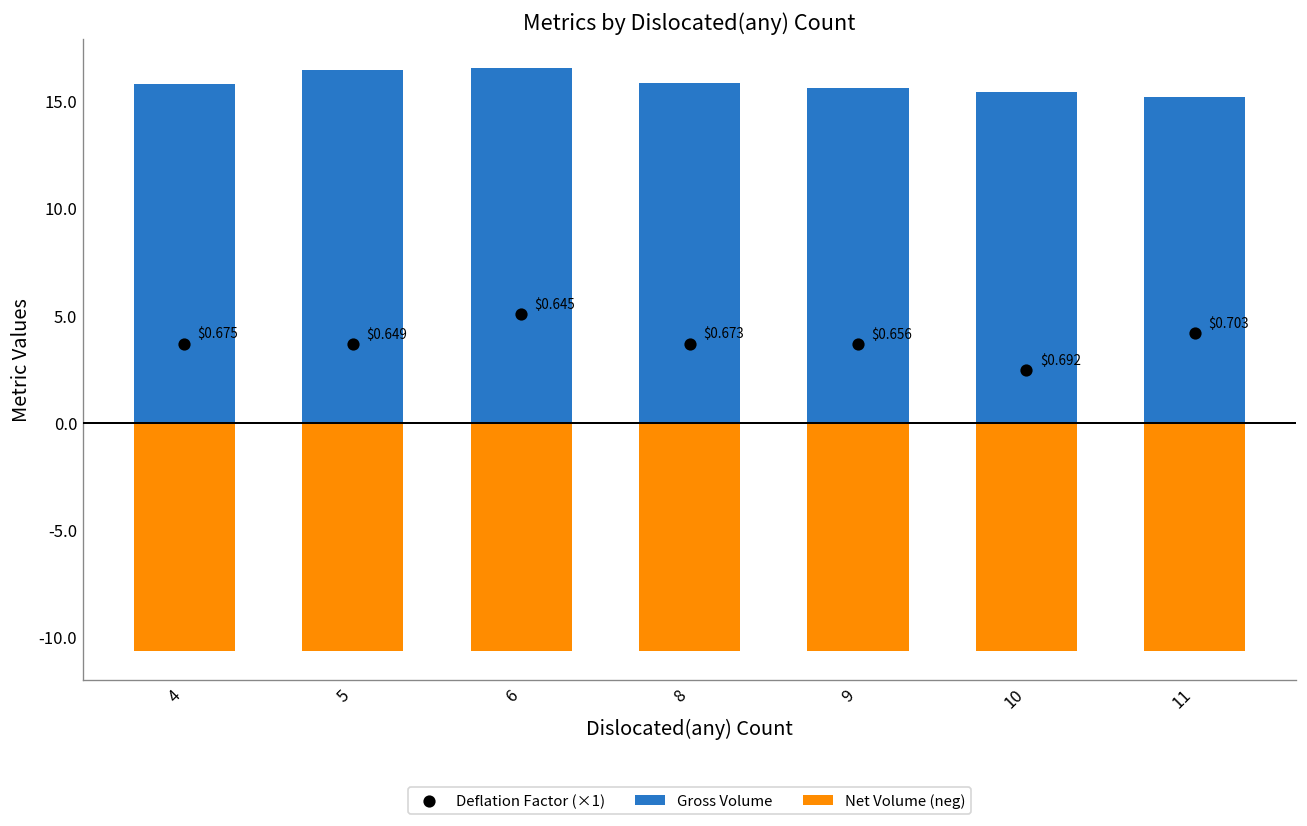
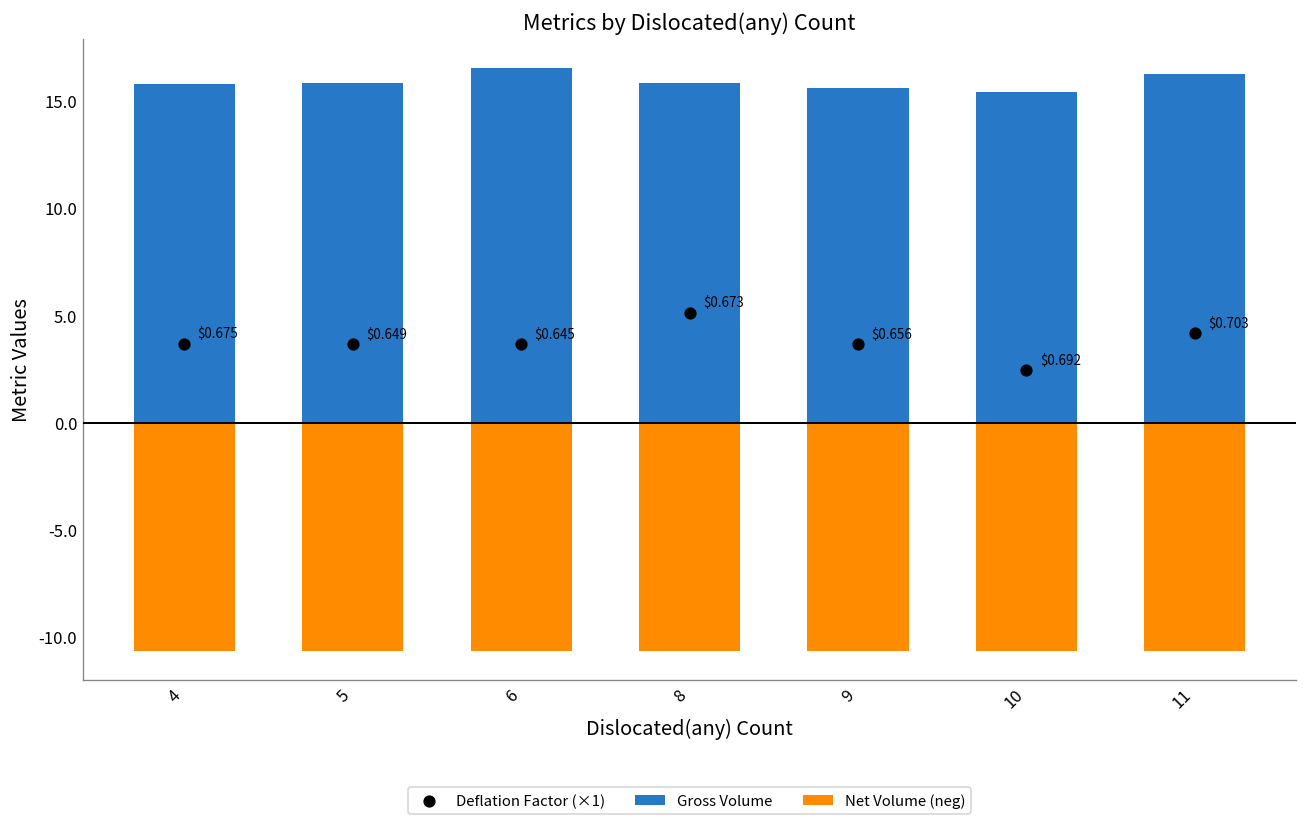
Gross Volume, 5: 16.4 -> 15.8
Deflation Factor (×1), 6: 5.0 -> 3.6
Deflation Factor (×1), 8: 3.7 -> 5.1
Gross Volume, 11: 15.2 -> 16.3
